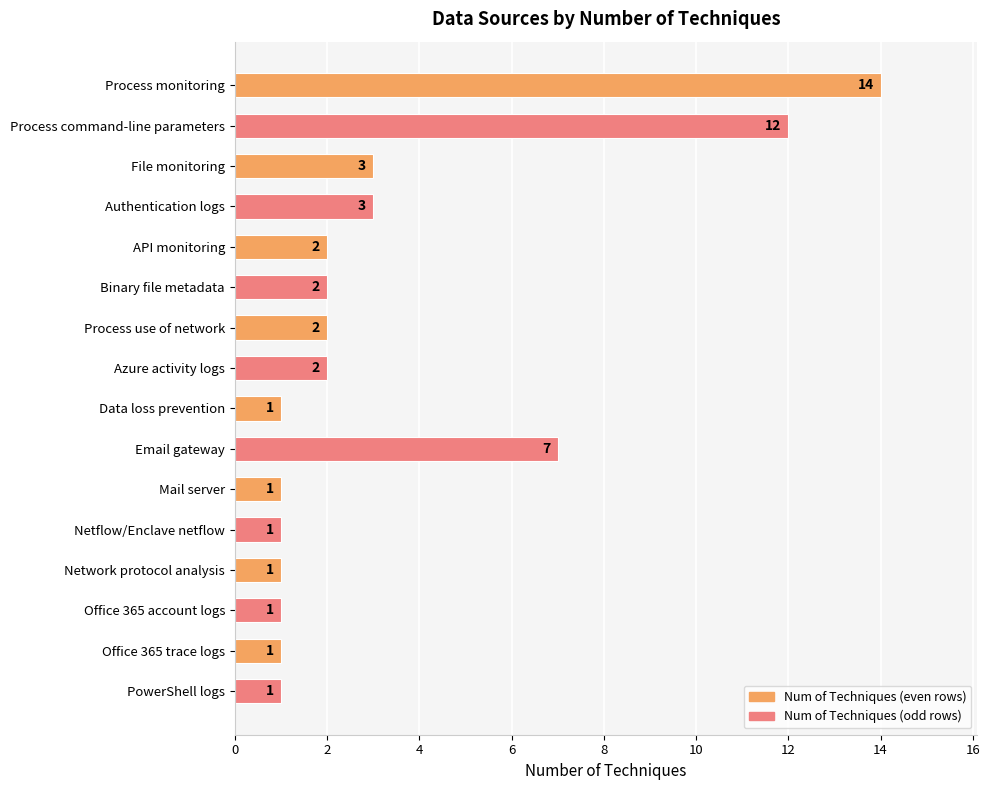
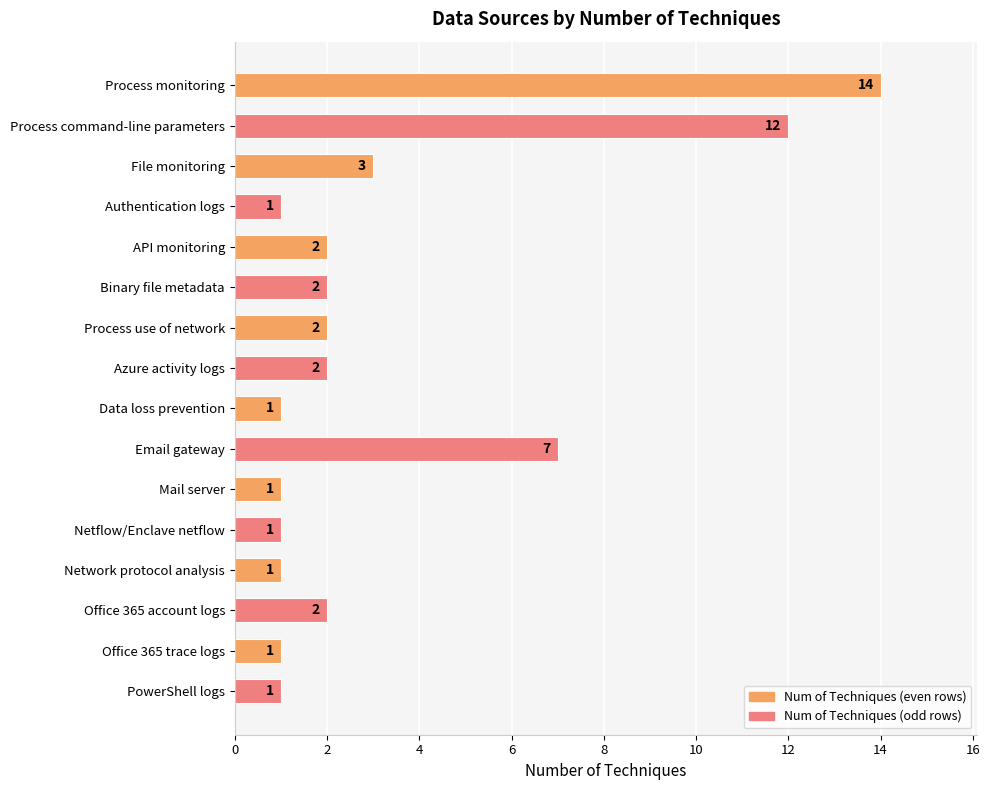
Authentication logs: 3 -> 1
Office 365 account logs: 1 -> 2
